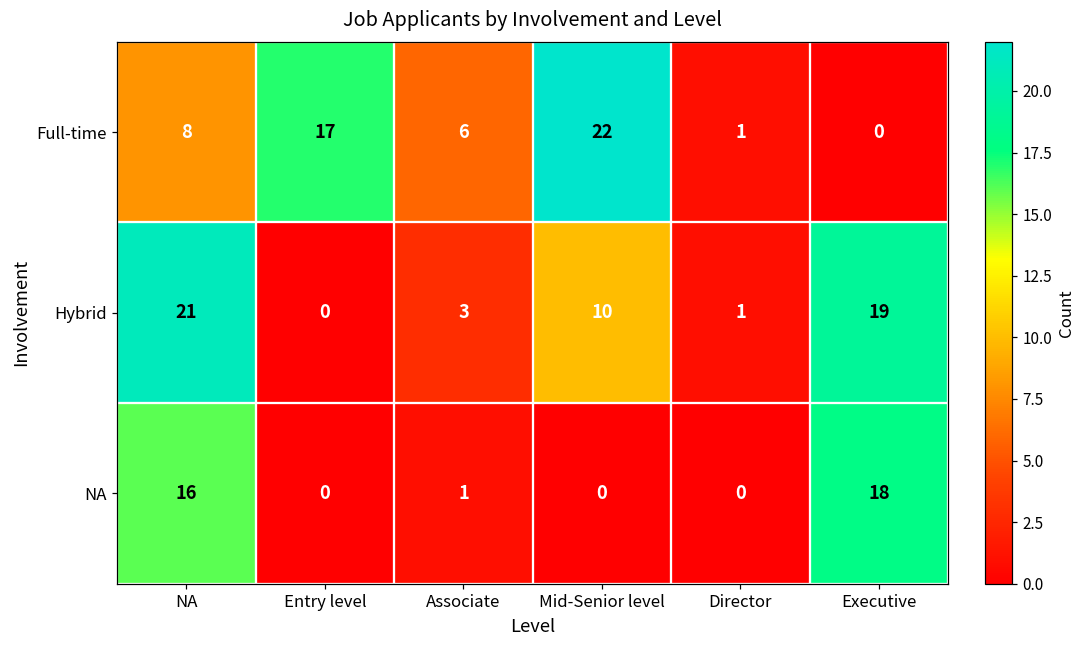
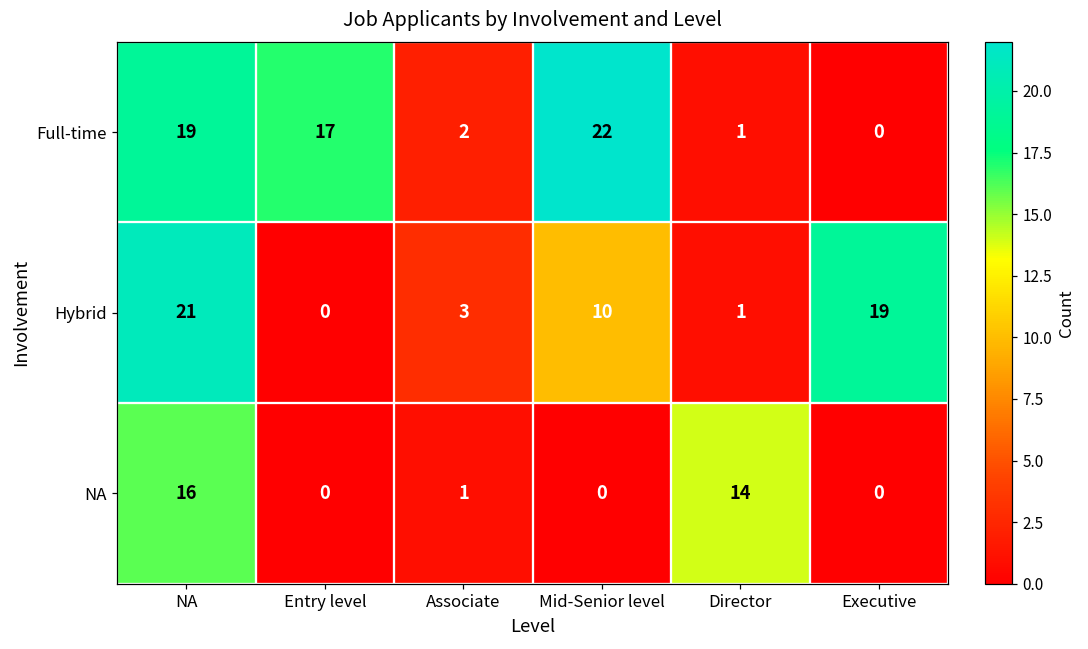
Full-time, NA: 8 -> 19
Full-time, Associate: 6 -> 2
NA, Director: 0 -> 14
NA, Executive: 18 -> 0
